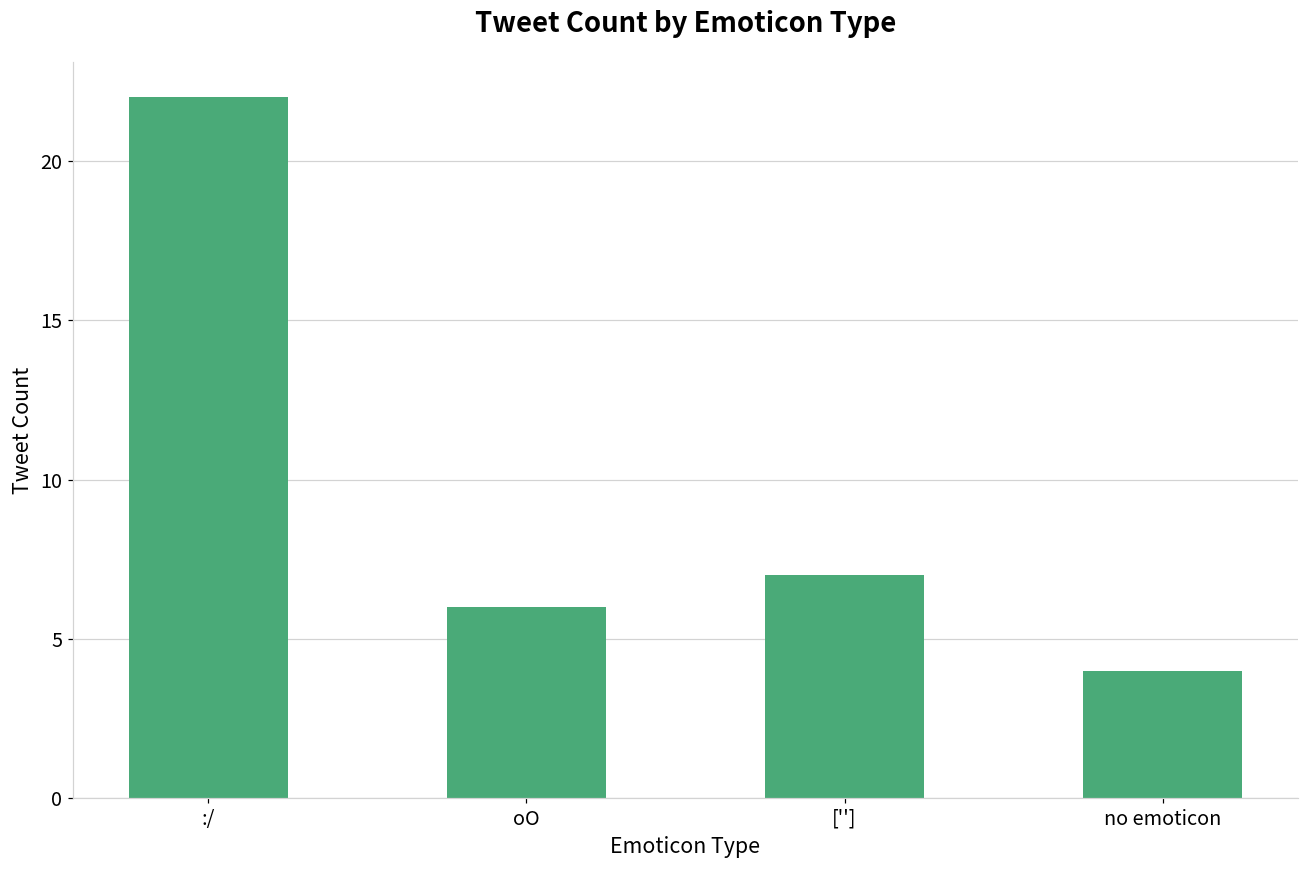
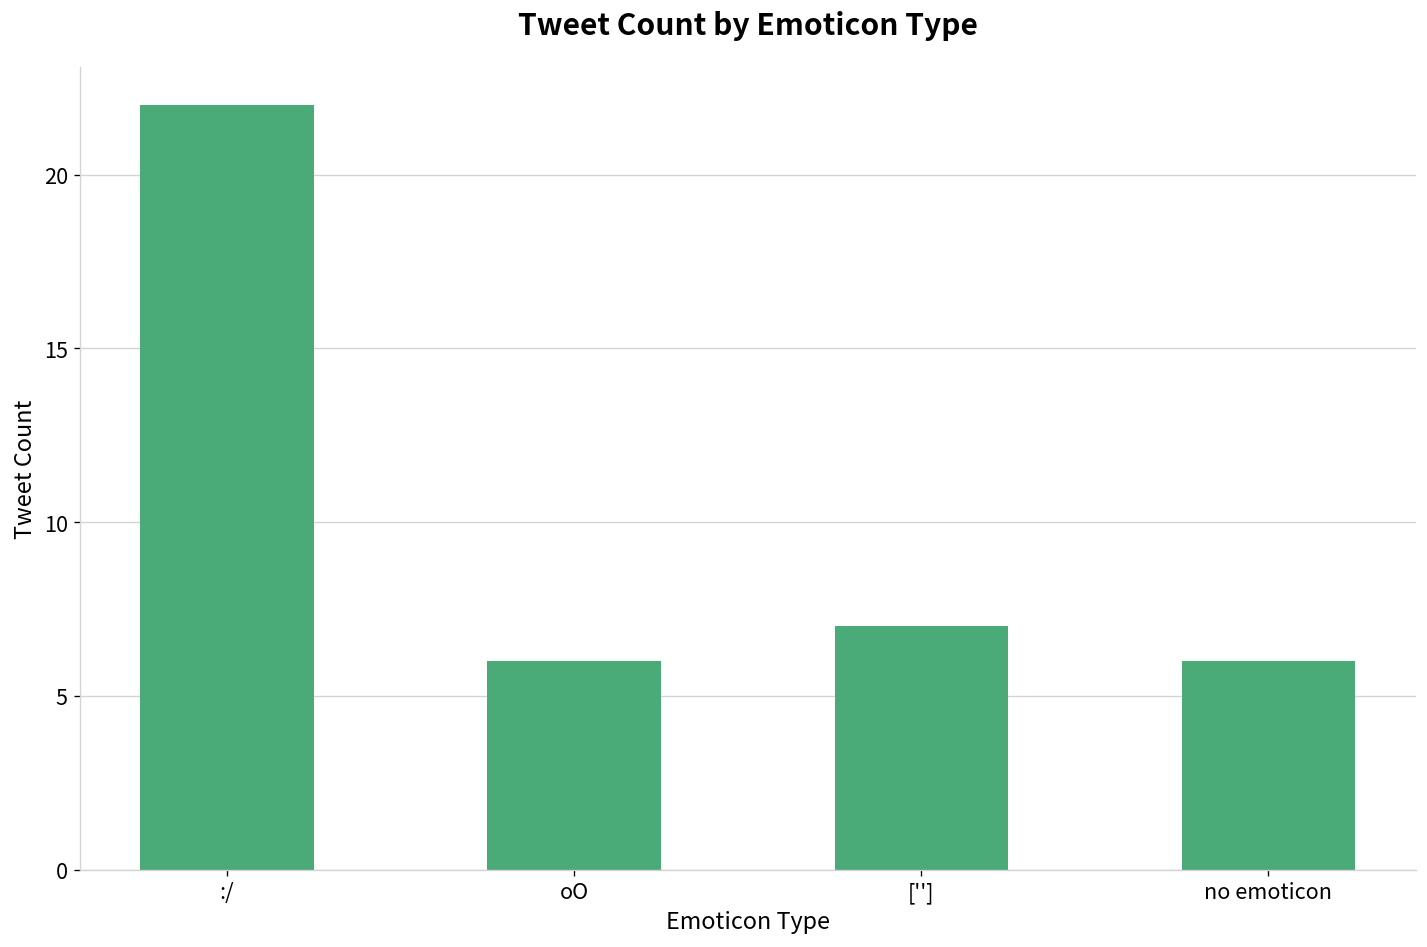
no emoticon: 4 -> 6
